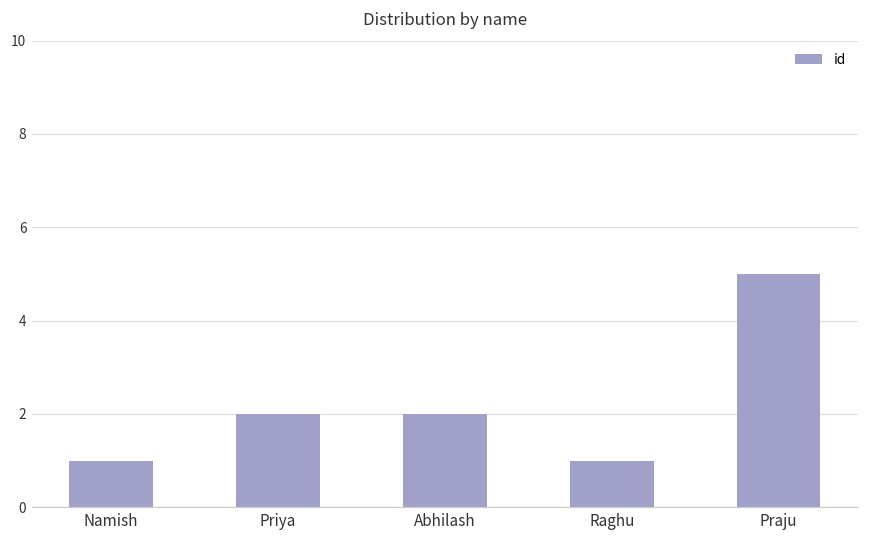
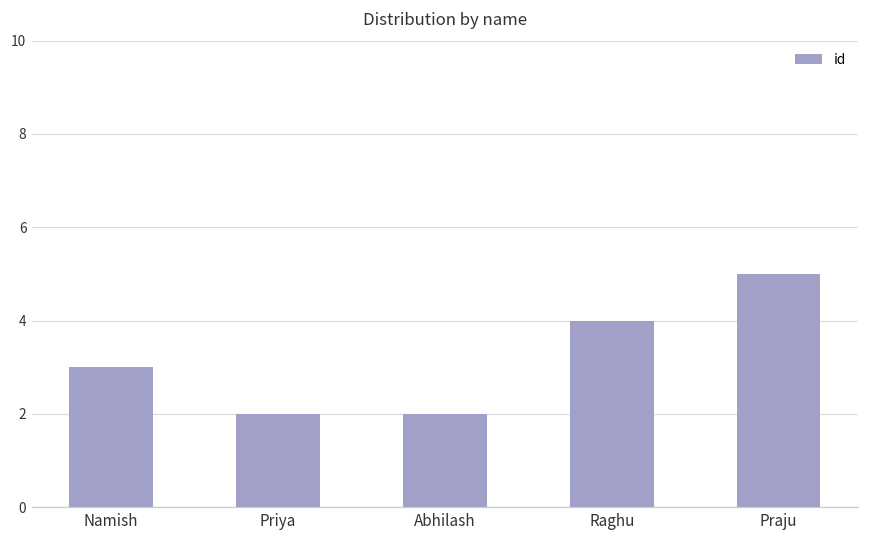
Namish: 1 -> 3
Raghu: 1 -> 4
